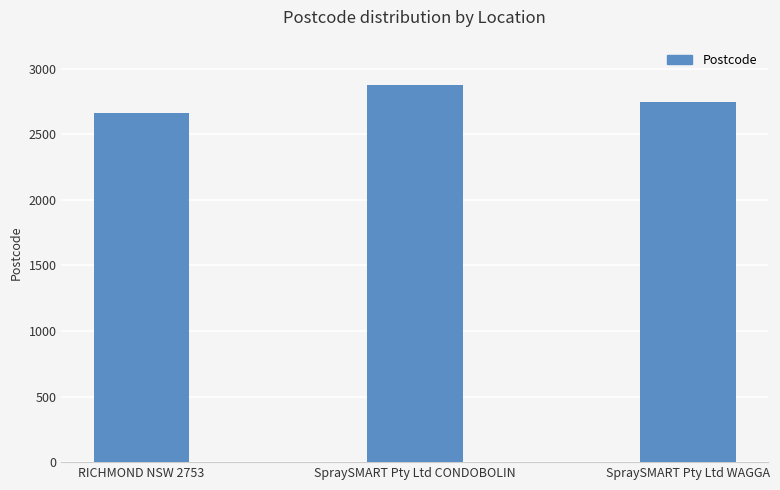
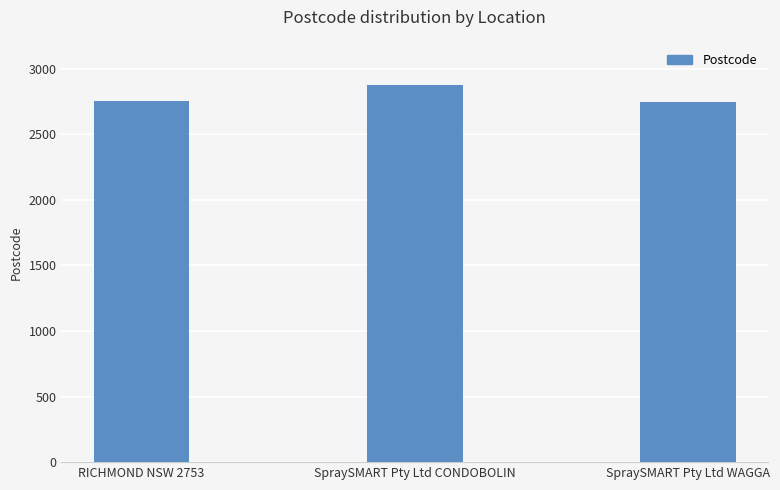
RICHMOND NSW 2753: 2660 -> 2750
